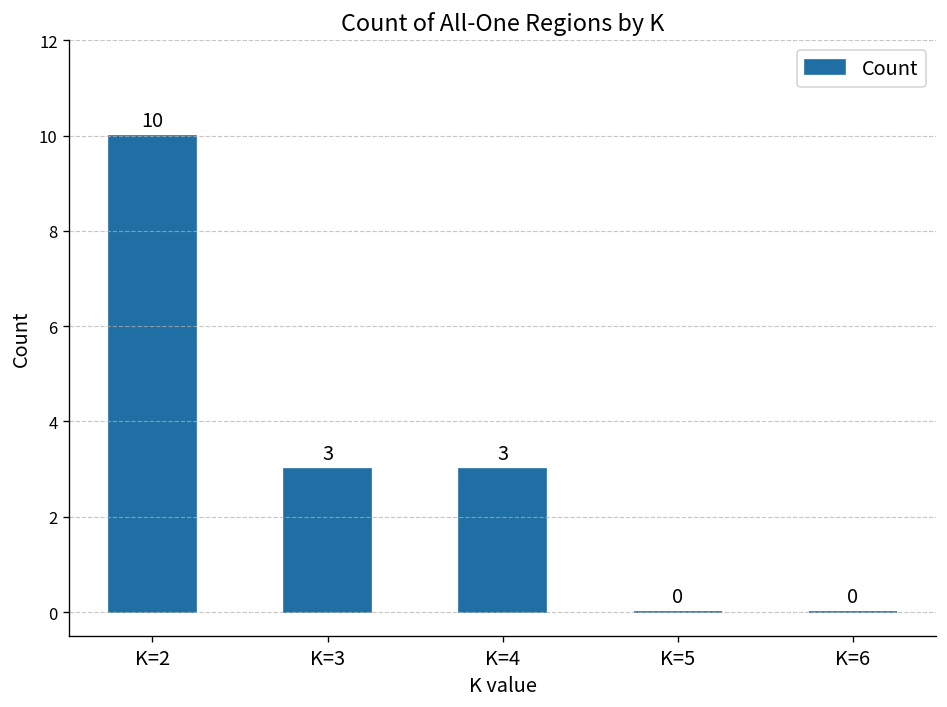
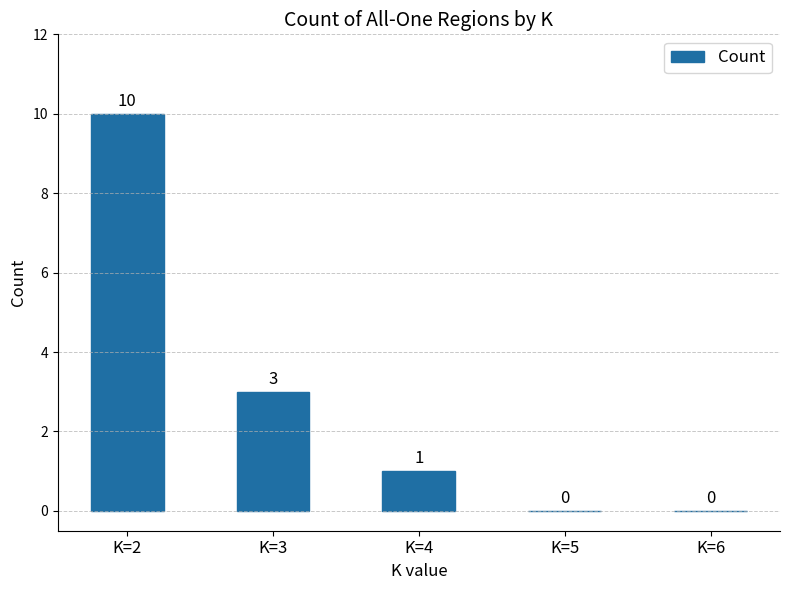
K=4: 3 -> 1
